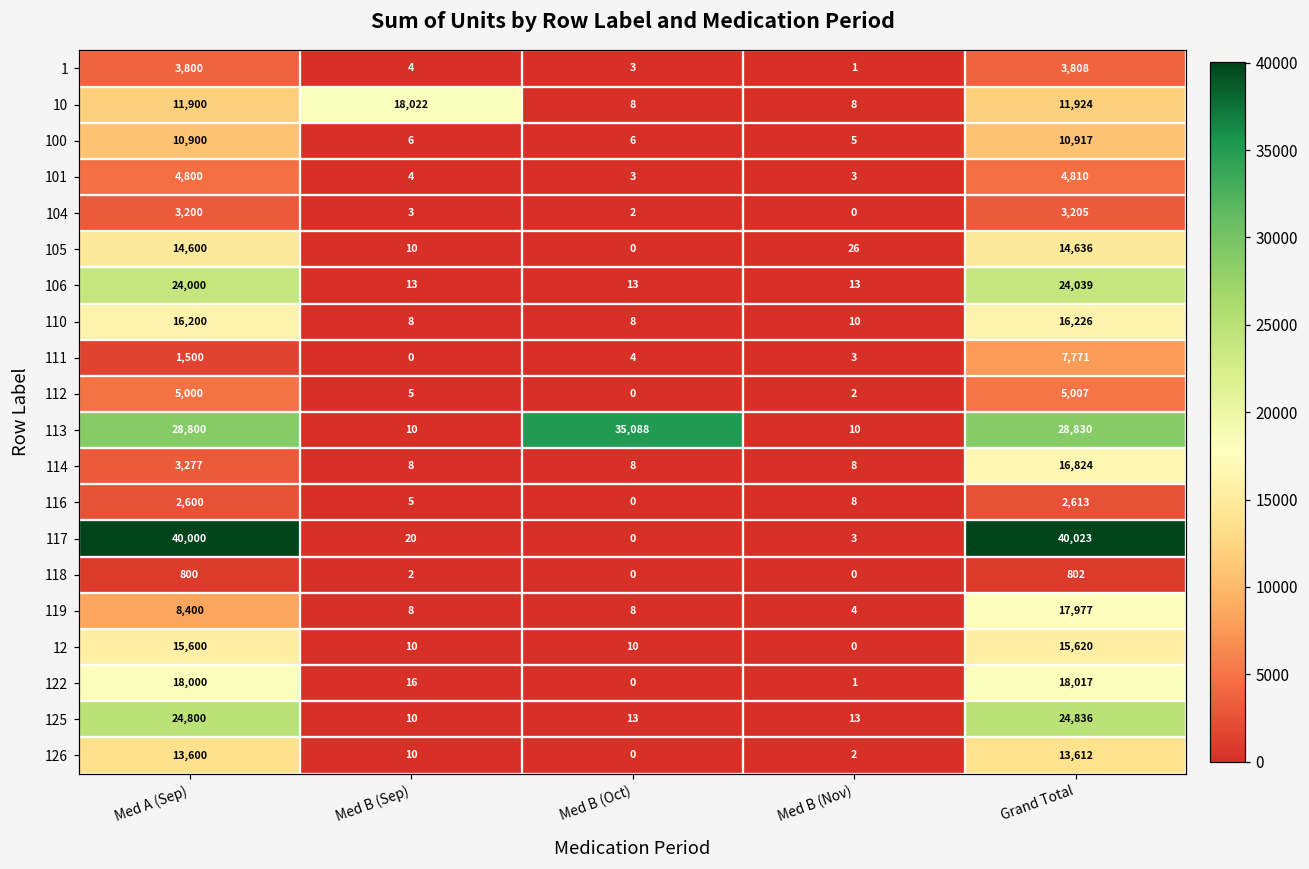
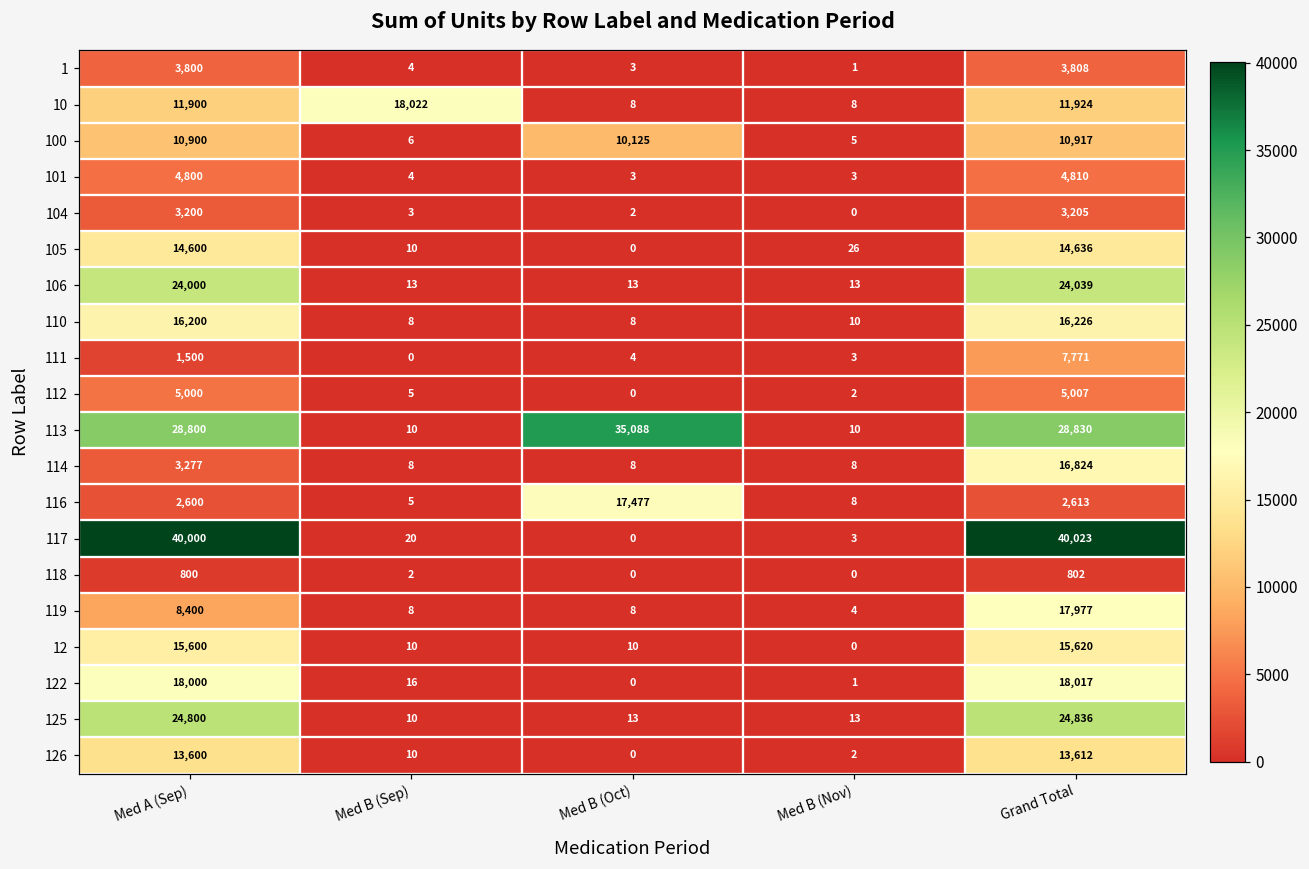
100, Med B (Oct): 6 -> 10,125
116, Med B (Oct): 0 -> 17,477
